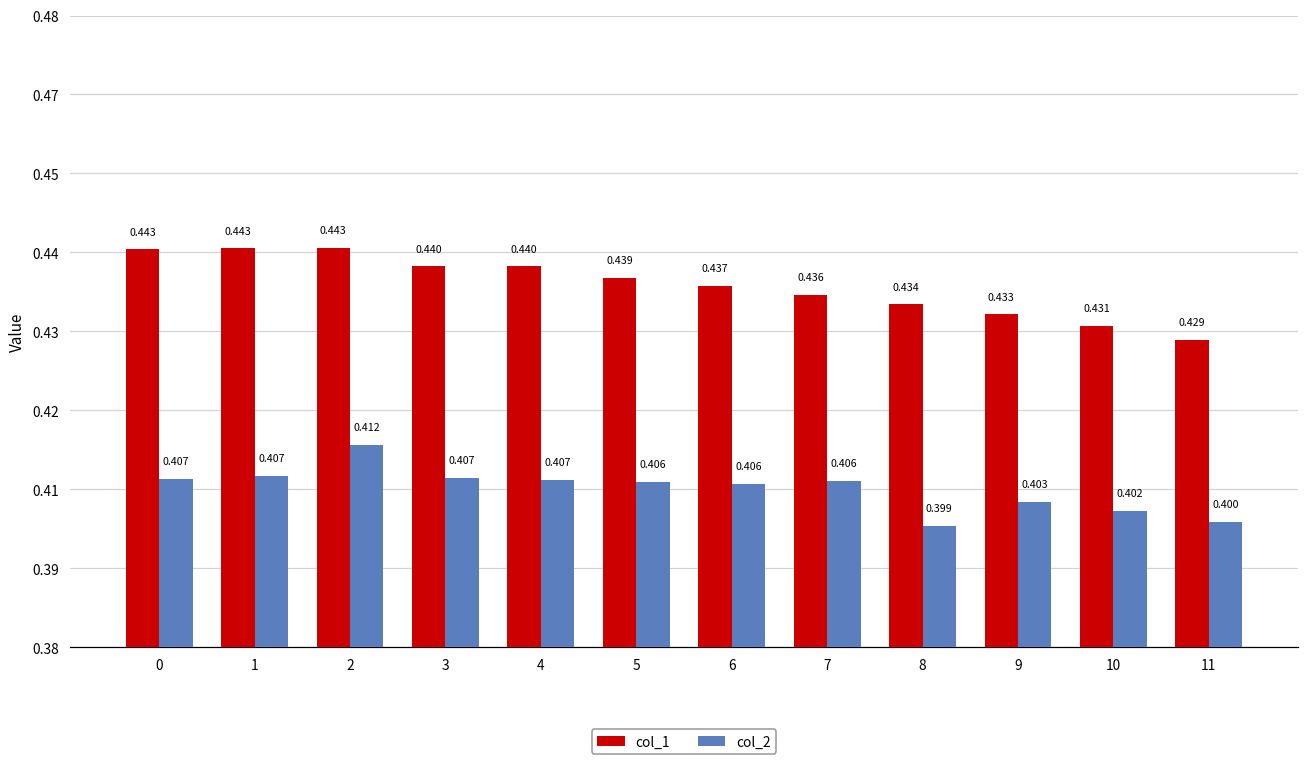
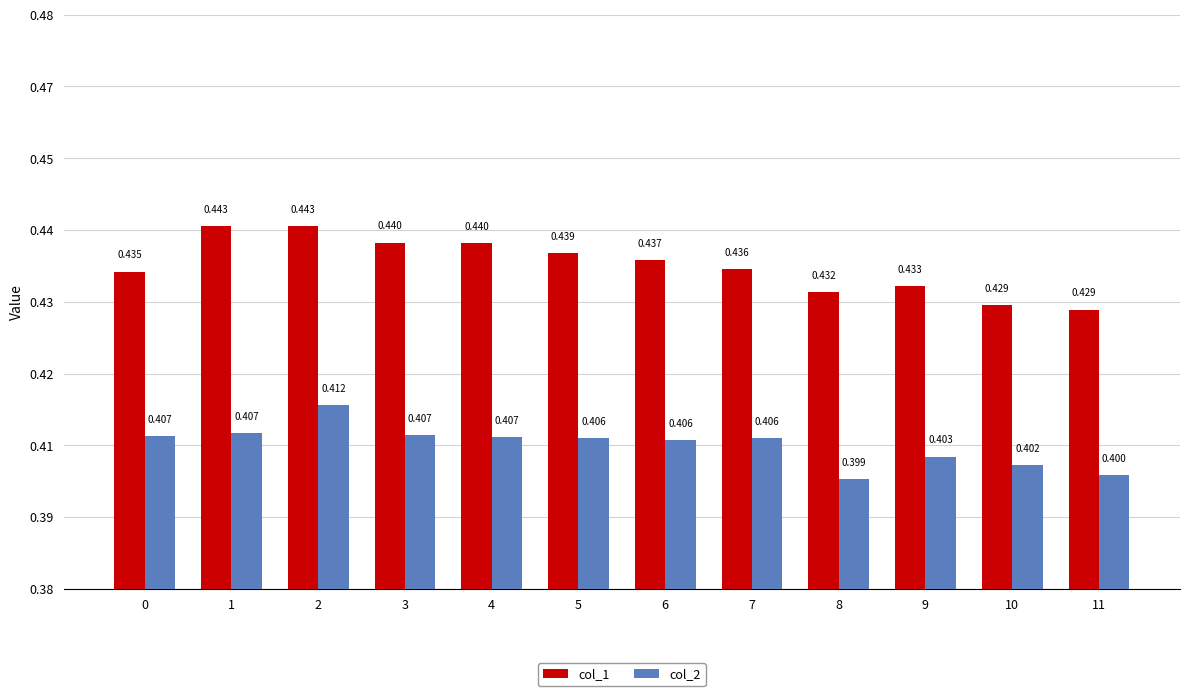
col_1, 0: 0.443 -> 0.435
col_1, 8: 0.434 -> 0.432
col_1, 10: 0.431 -> 0.429
